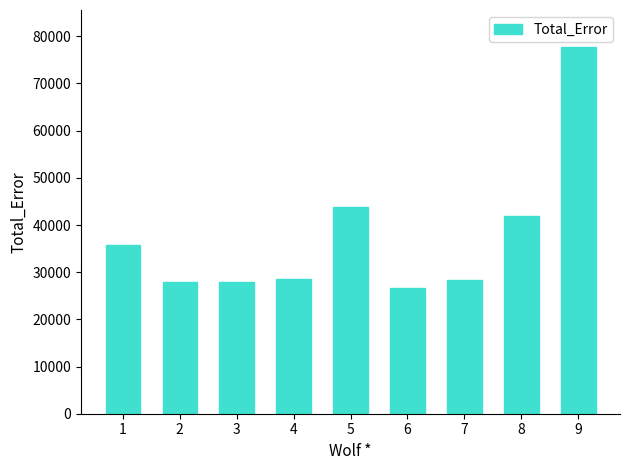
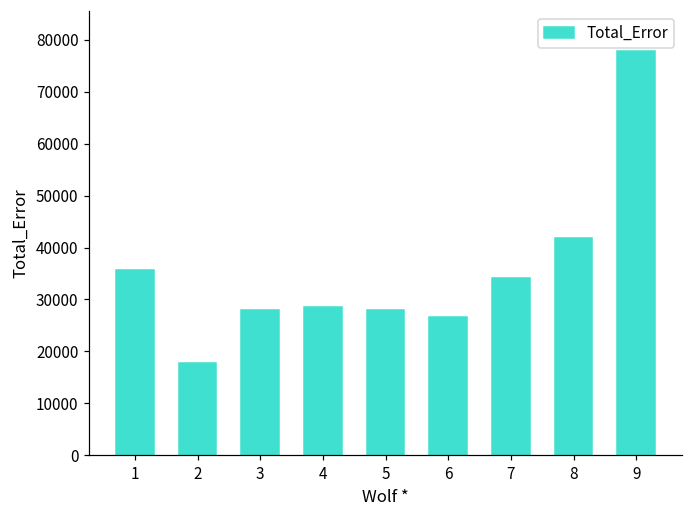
2: 28000 -> 18000
5: 44000 -> 28000
7: 28000 -> 34000
